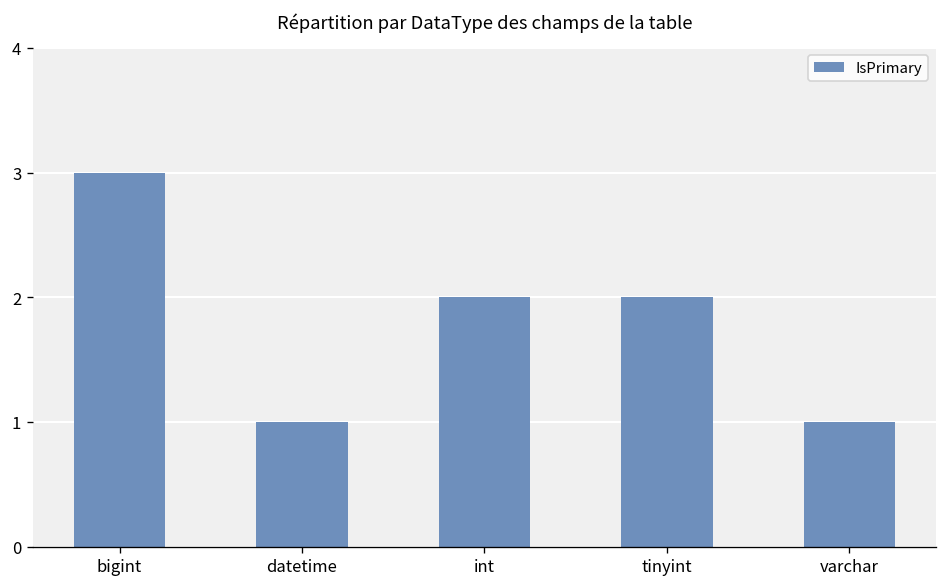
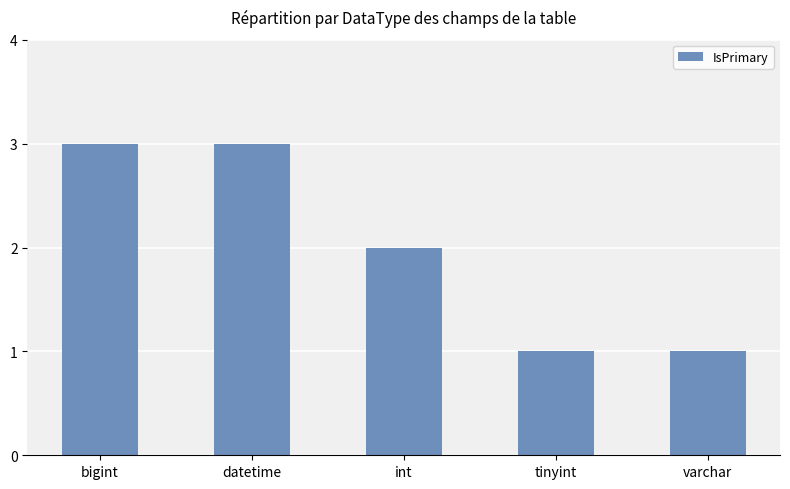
datetime: 1 -> 3
tinyint: 2 -> 1
